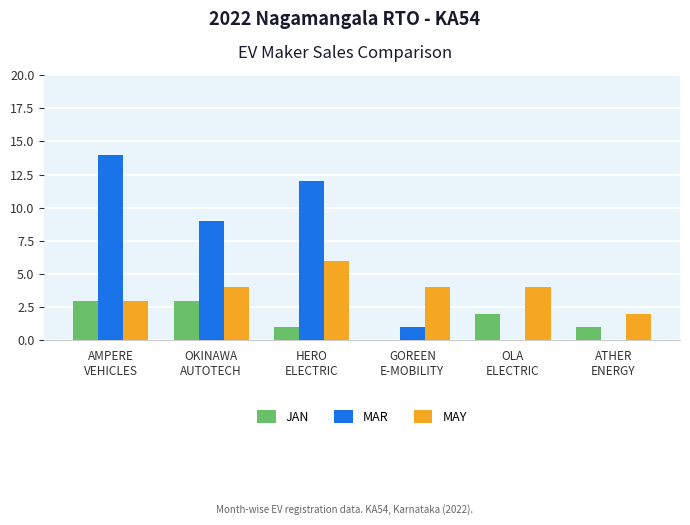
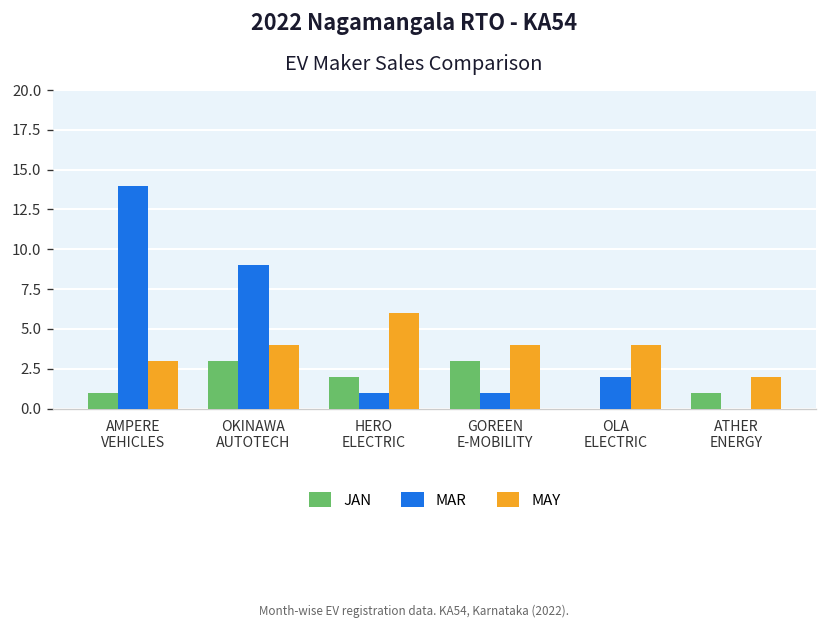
JAN, AMPERE VEHICLES: 3 -> 1
JAN, HERO ELECTRIC: 1 -> 2
MAR, HERO ELECTRIC: 12 -> 1
JAN, GOREEN E-MOBILITY: 0 -> 3
JAN, OLA ELECTRIC: 2 -> 0
MAR, OLA ELECTRIC: 0 -> 2
